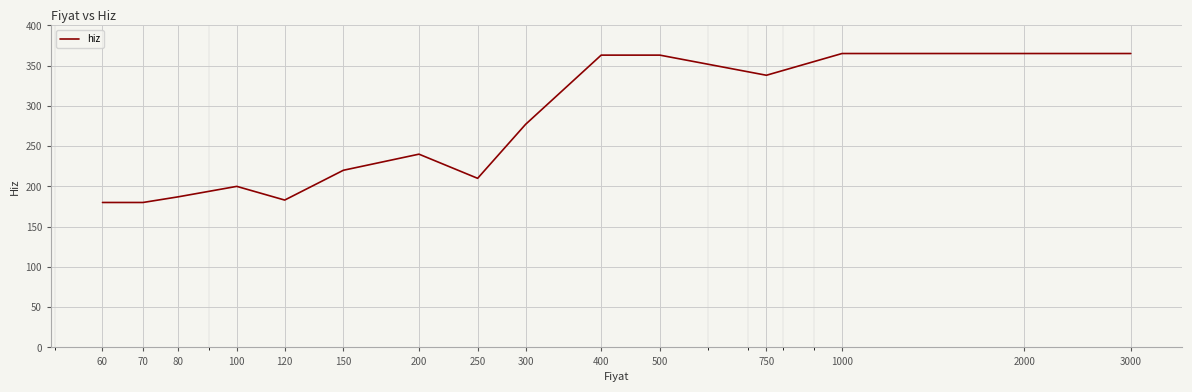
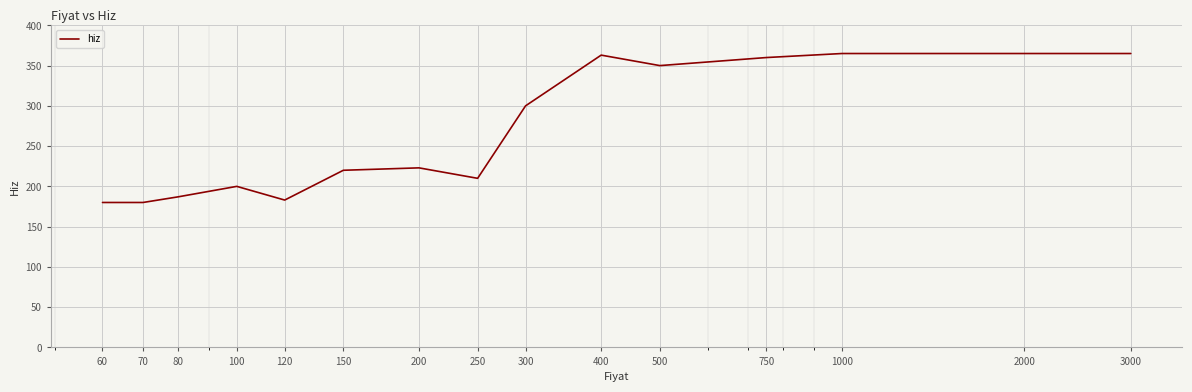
200: 240 -> 220
300: 280 -> 300
500: 360 -> 350
750: 340 -> 360
